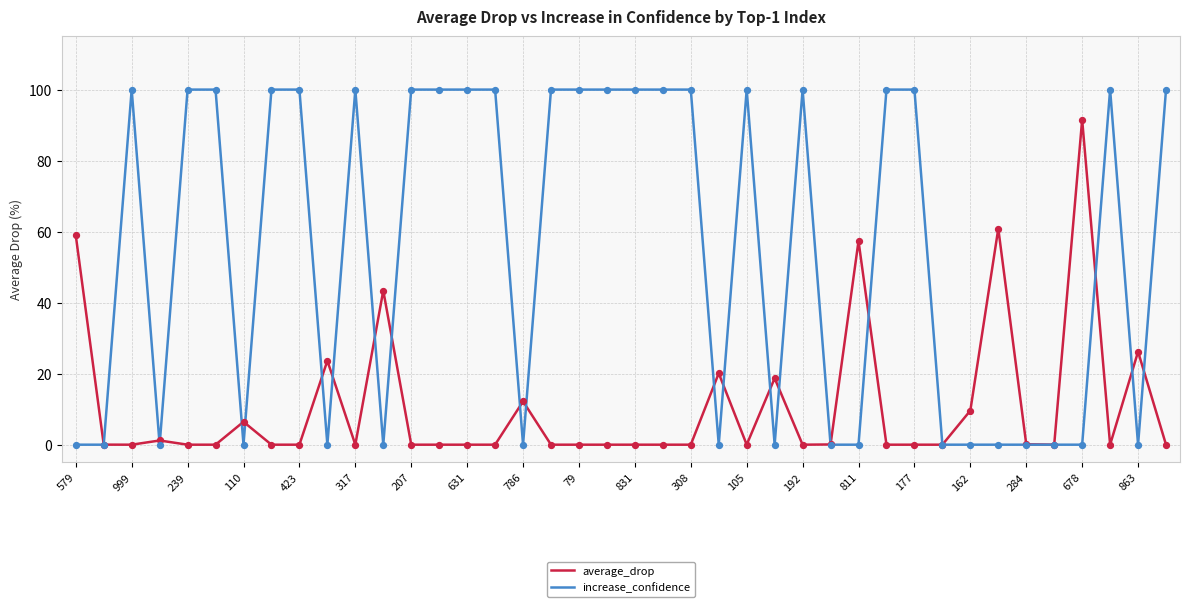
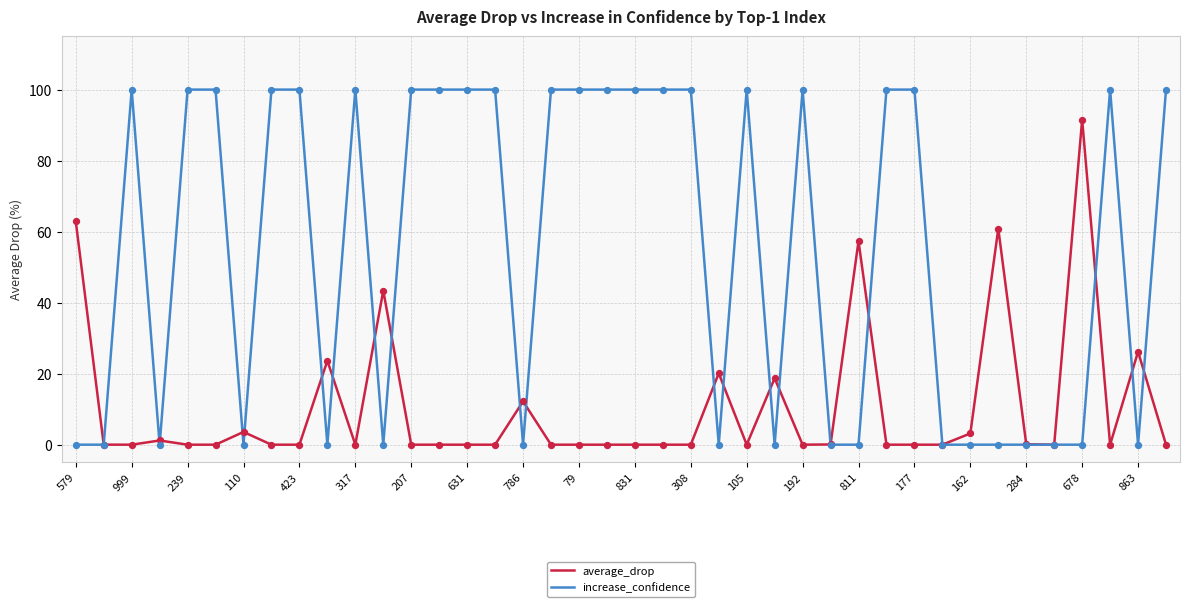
average_drop, 579: 59 -> 63
average_drop, 110: 6 -> 4
average_drop, 162: 10 -> 3
